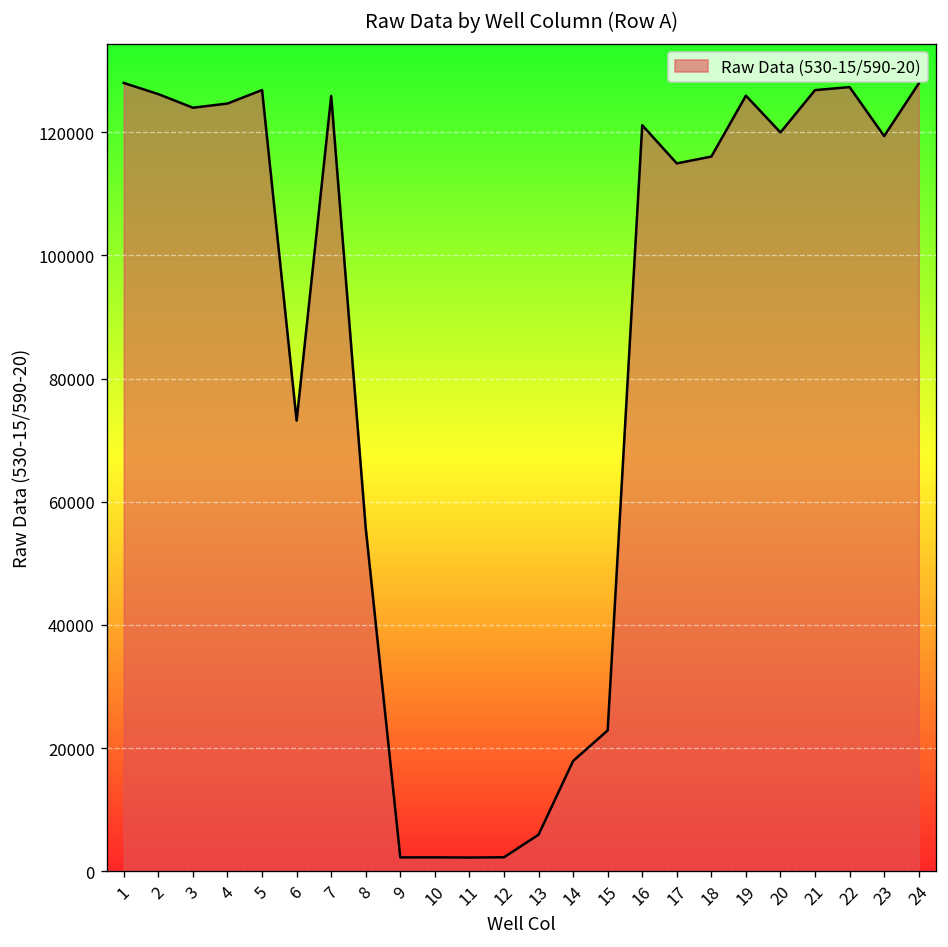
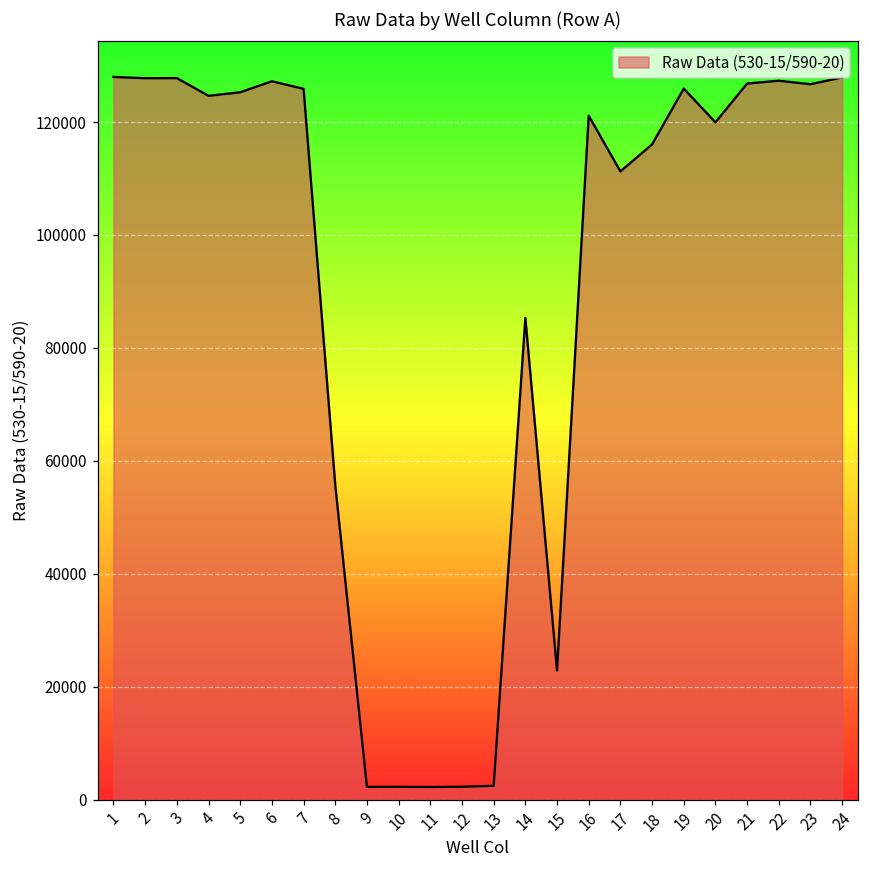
2: 126000 -> 128000
3: 124000 -> 128000
5: 127000 -> 125000
6: 73000 -> 127000
13: 6000 -> 2000
14: 18000 -> 85000
17: 115000 -> 111000
23: 119000 -> 127000
